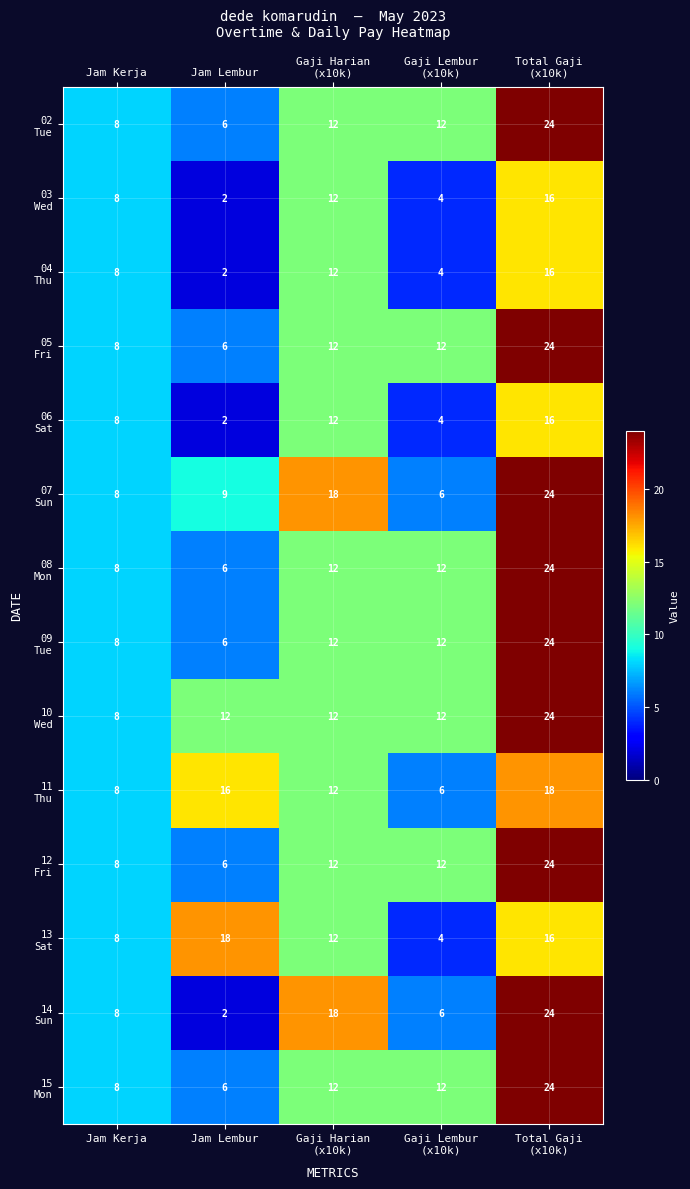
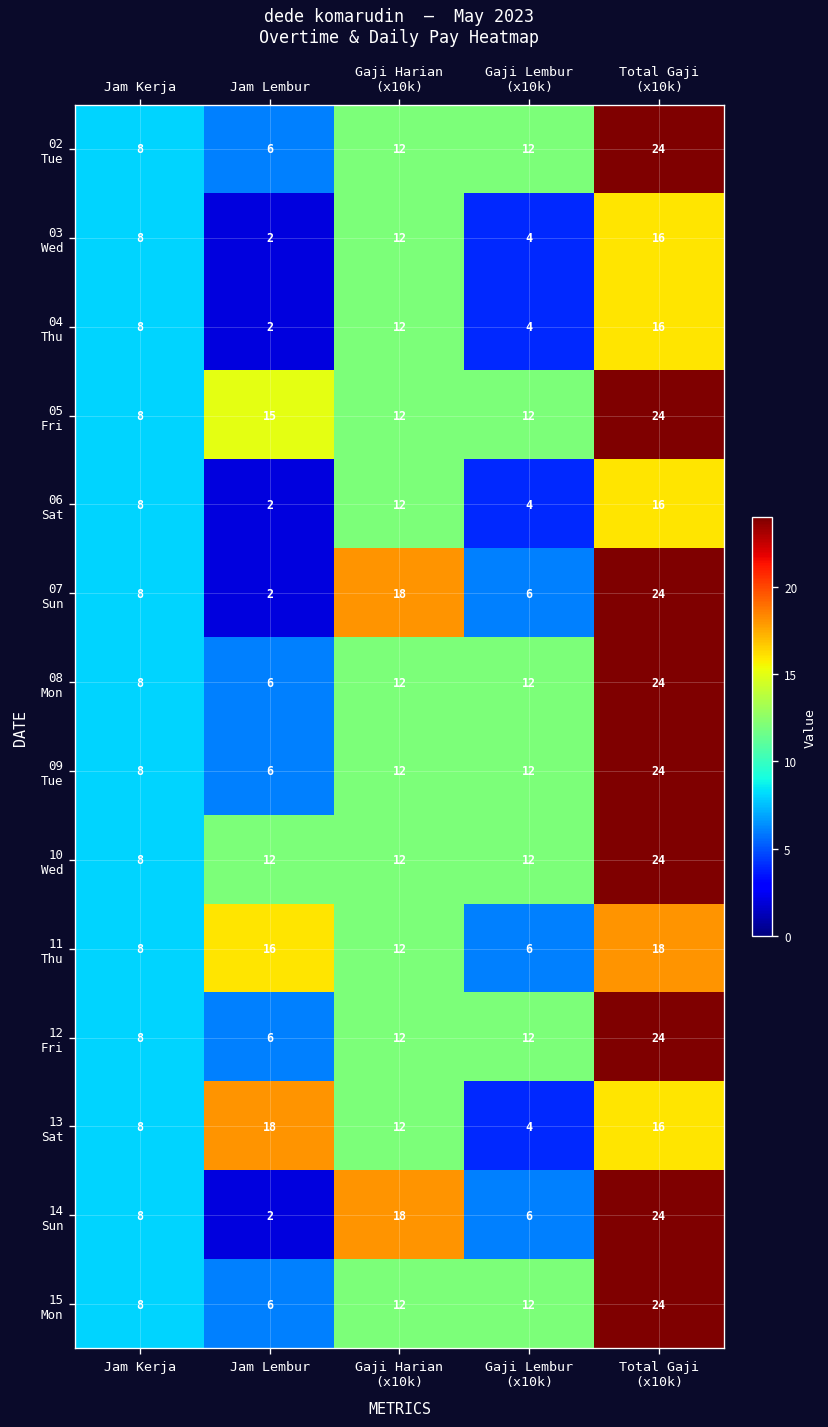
05 Fri, Jam Lembur: 6 -> 15
07 Sun, Jam Lembur: 9 -> 2
